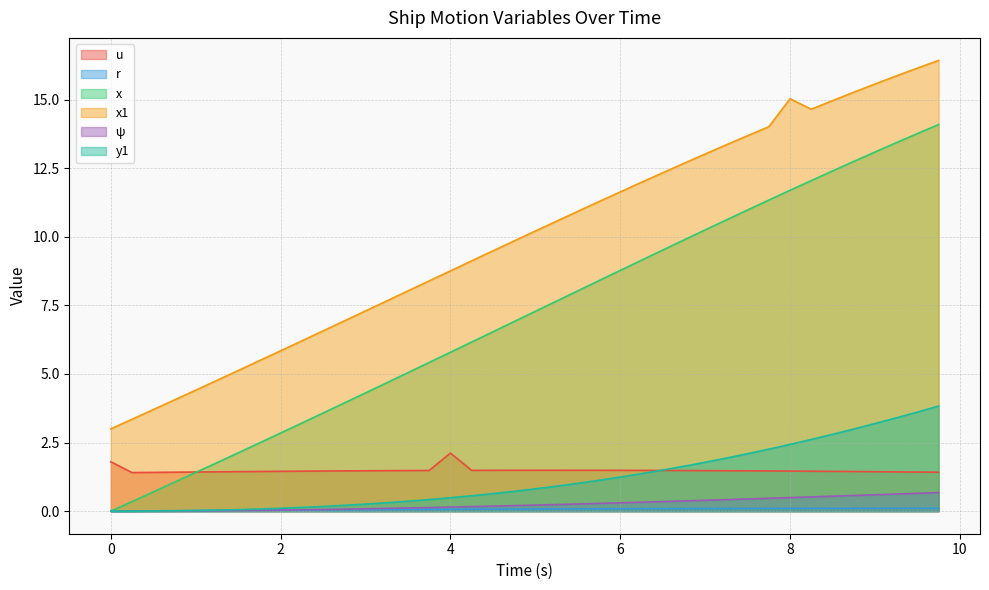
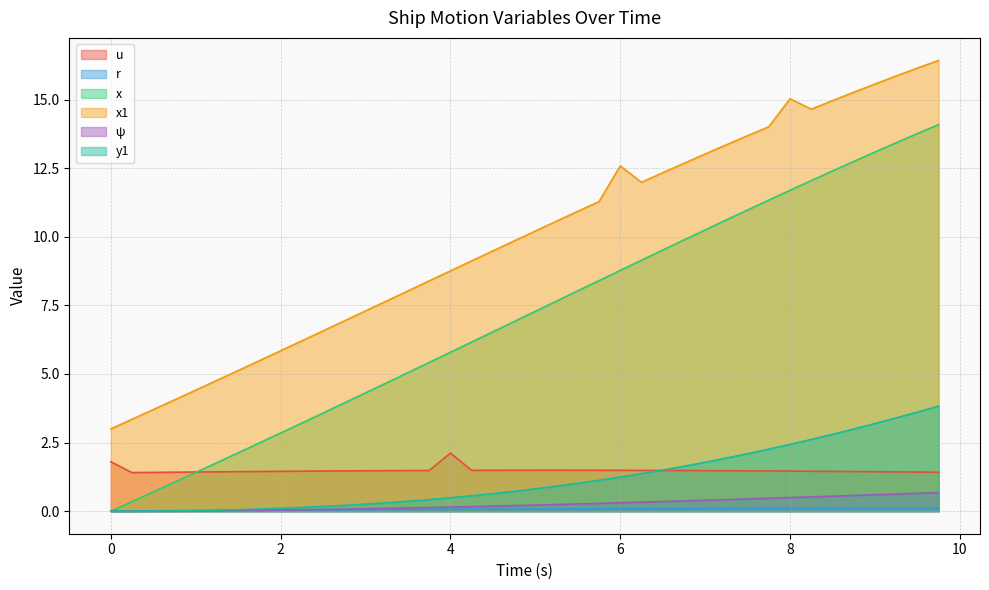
x1, 6: 11.6 -> 12.6
